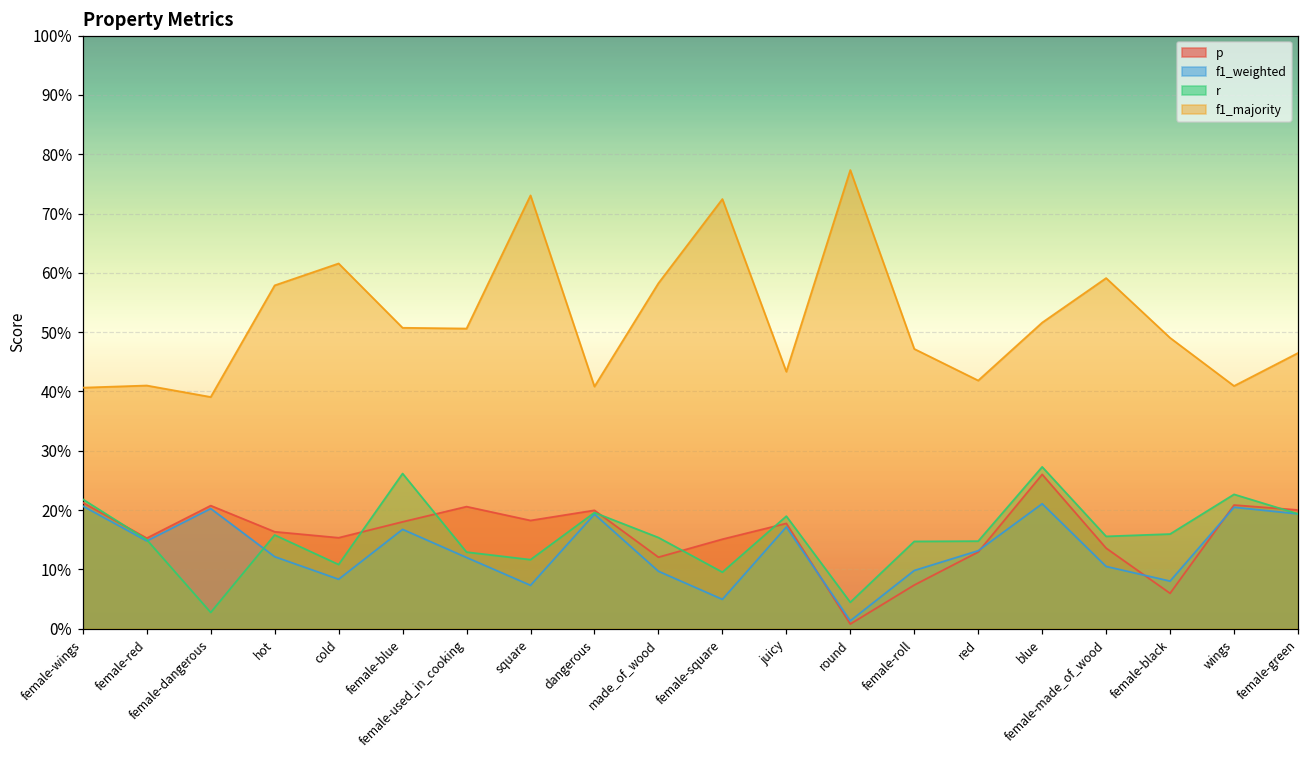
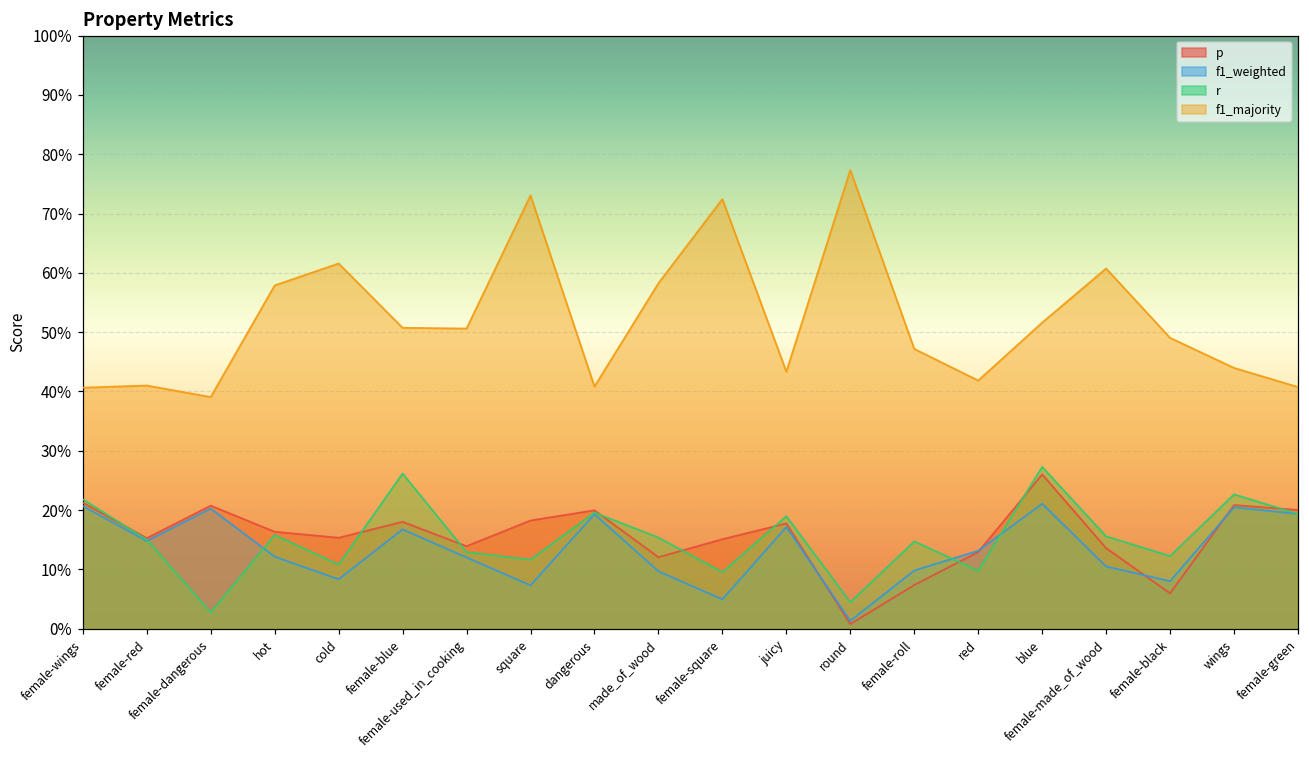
p, female-used_in_cooking: 21% -> 14%
r, red: 15% -> 10%
f1_majority, female-made_of_wood: 59% -> 61%
r, female-black: 16% -> 12%
f1_majority, wings: 41% -> 44%
f1_majority, female-green: 46% -> 41%
